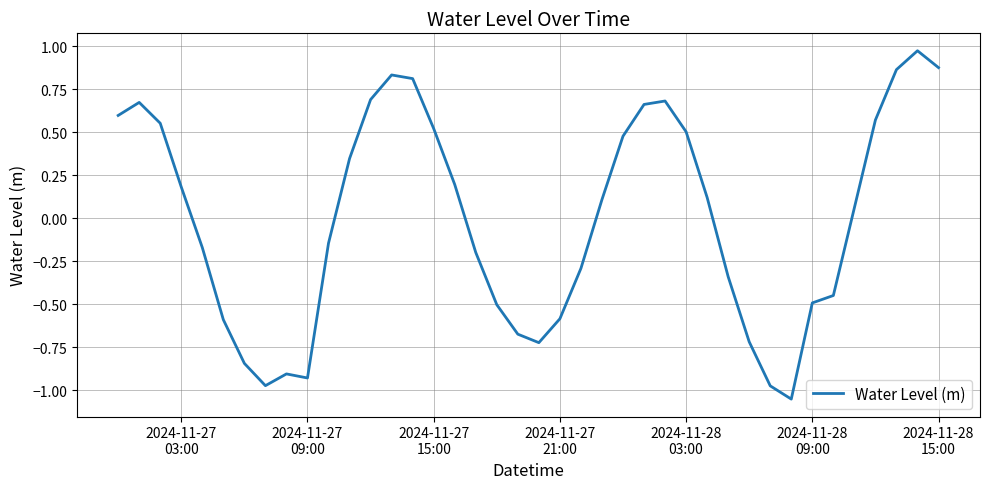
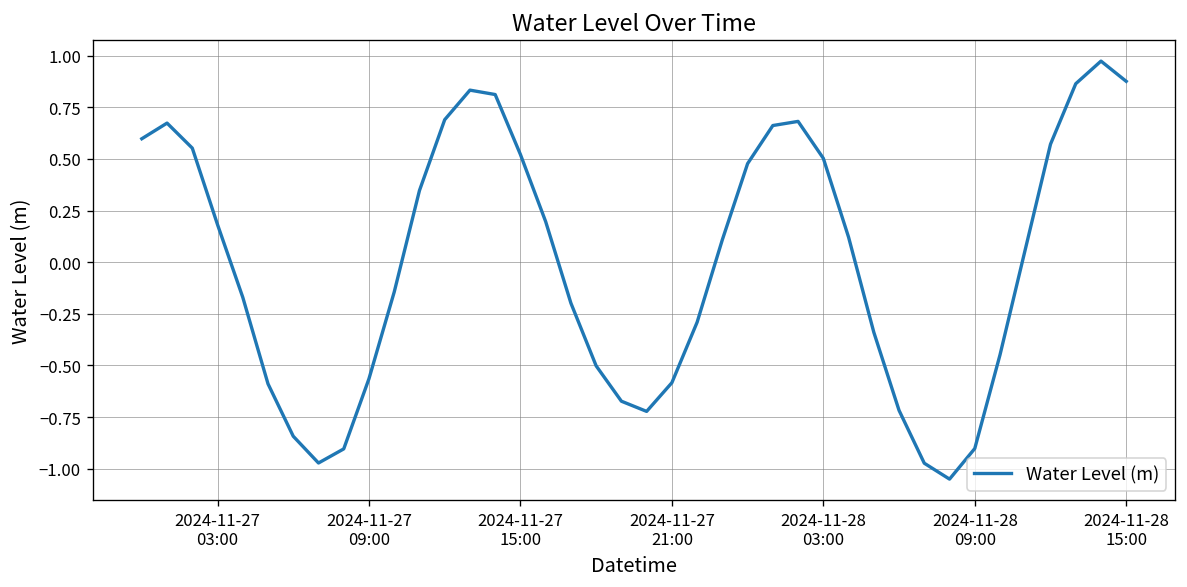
2024-11-27 09:00: -0.93 -> -0.56
2024-11-28 09:00: -0.49 -> -0.90
